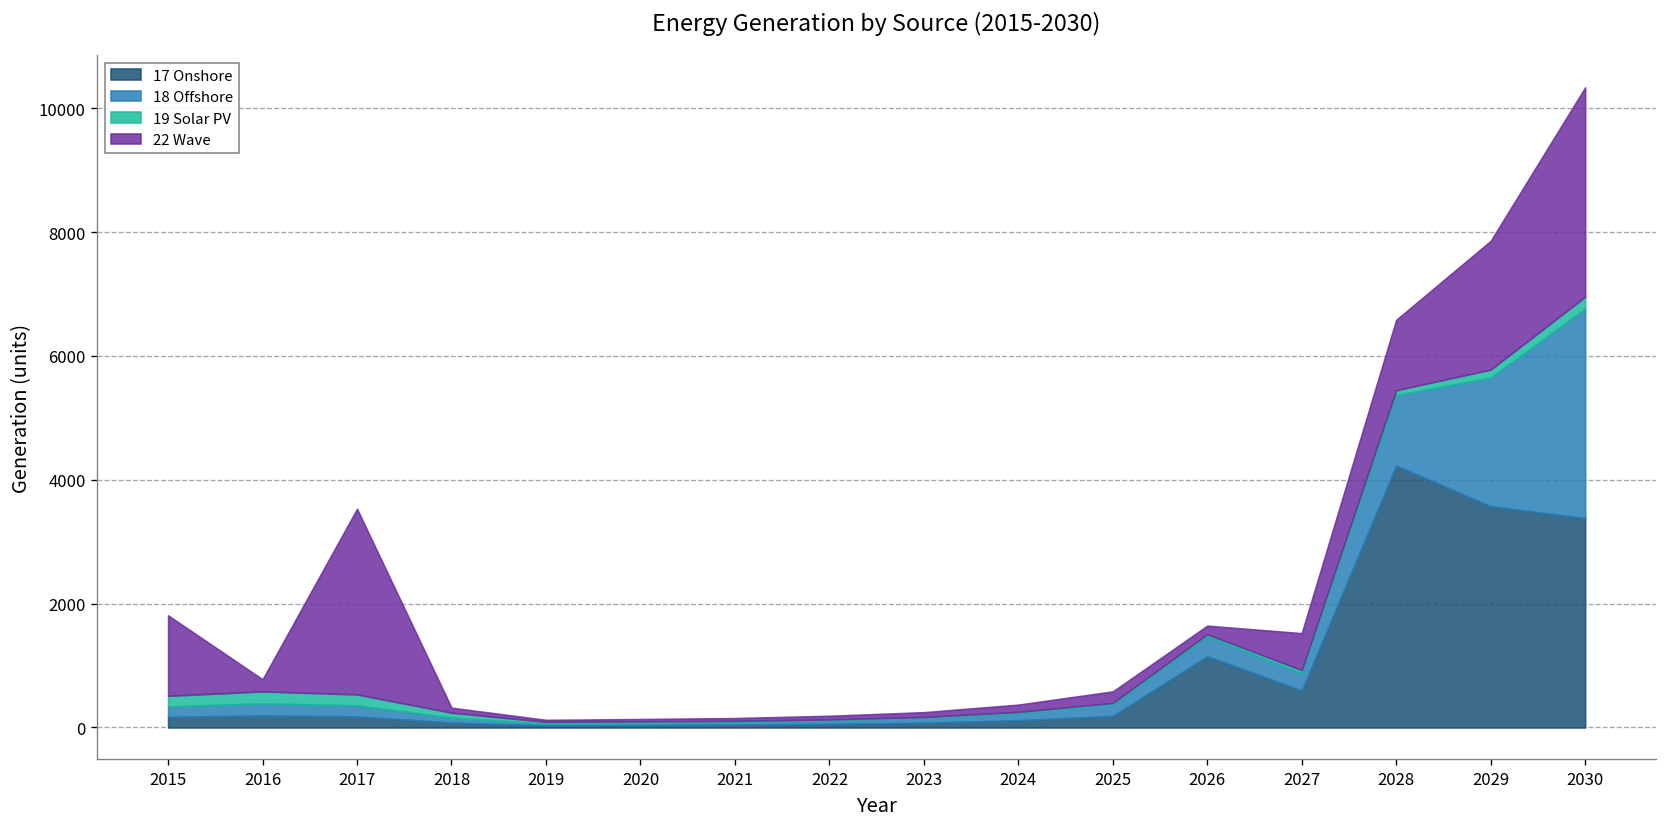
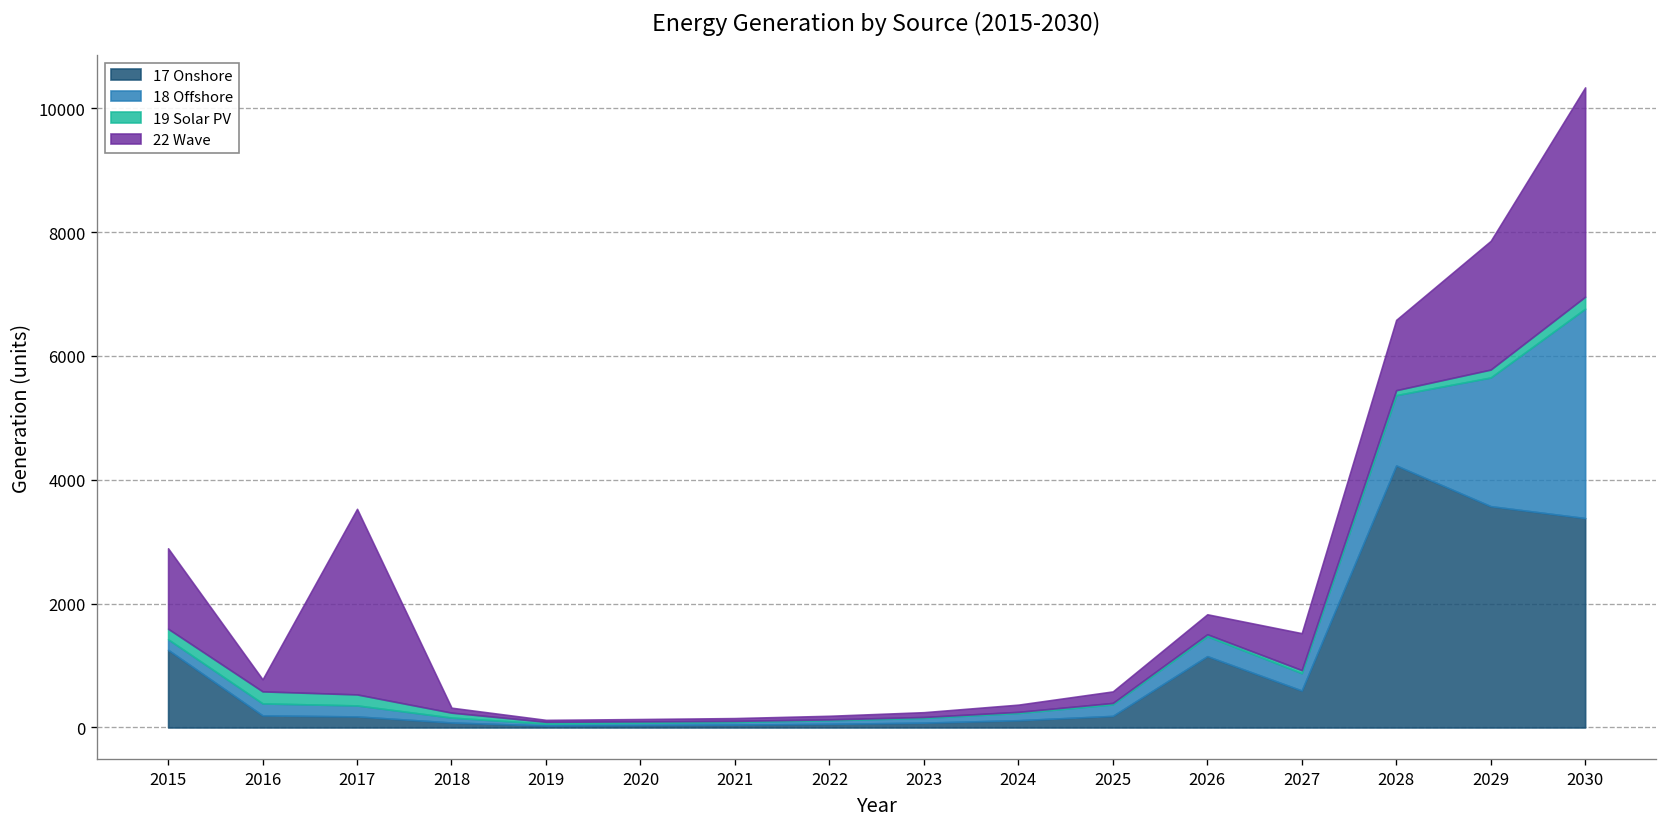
17 Onshore, 2015: 200 -> 1300
22 Wave, 2026: 100 -> 300
